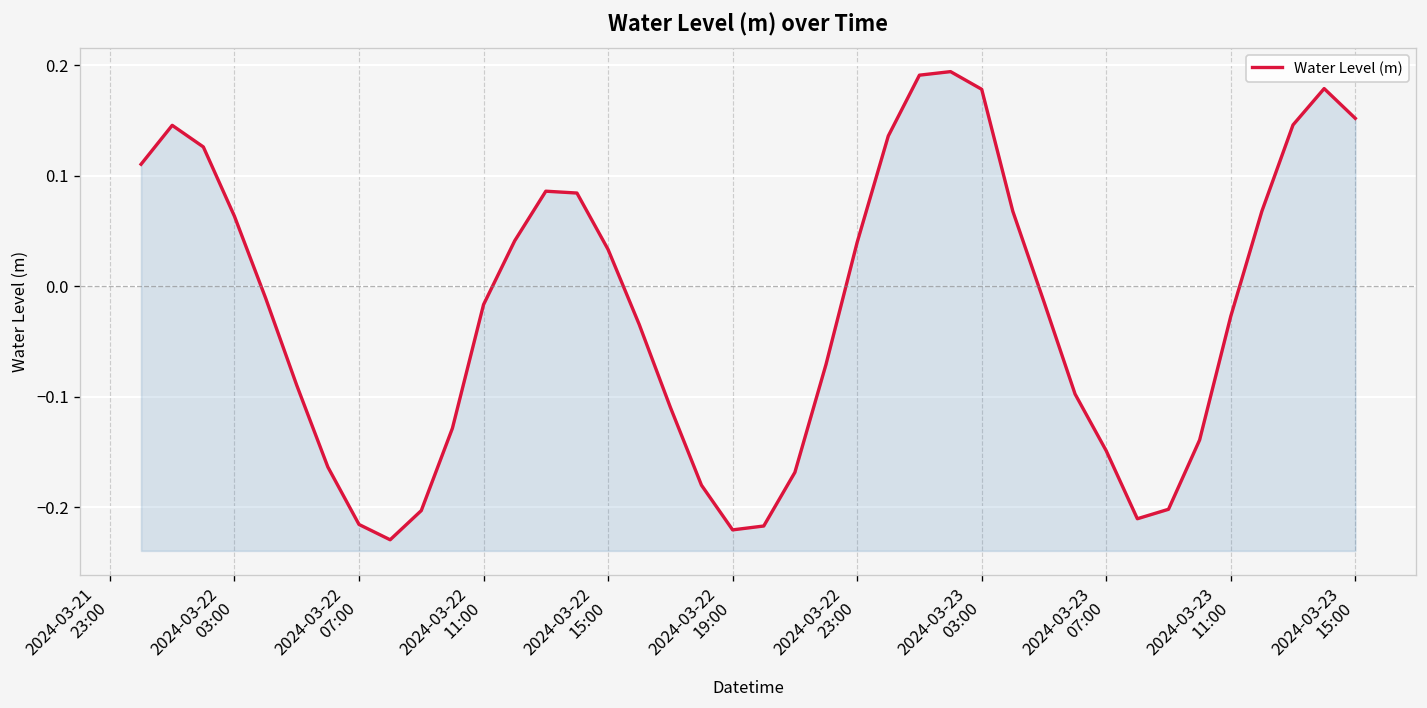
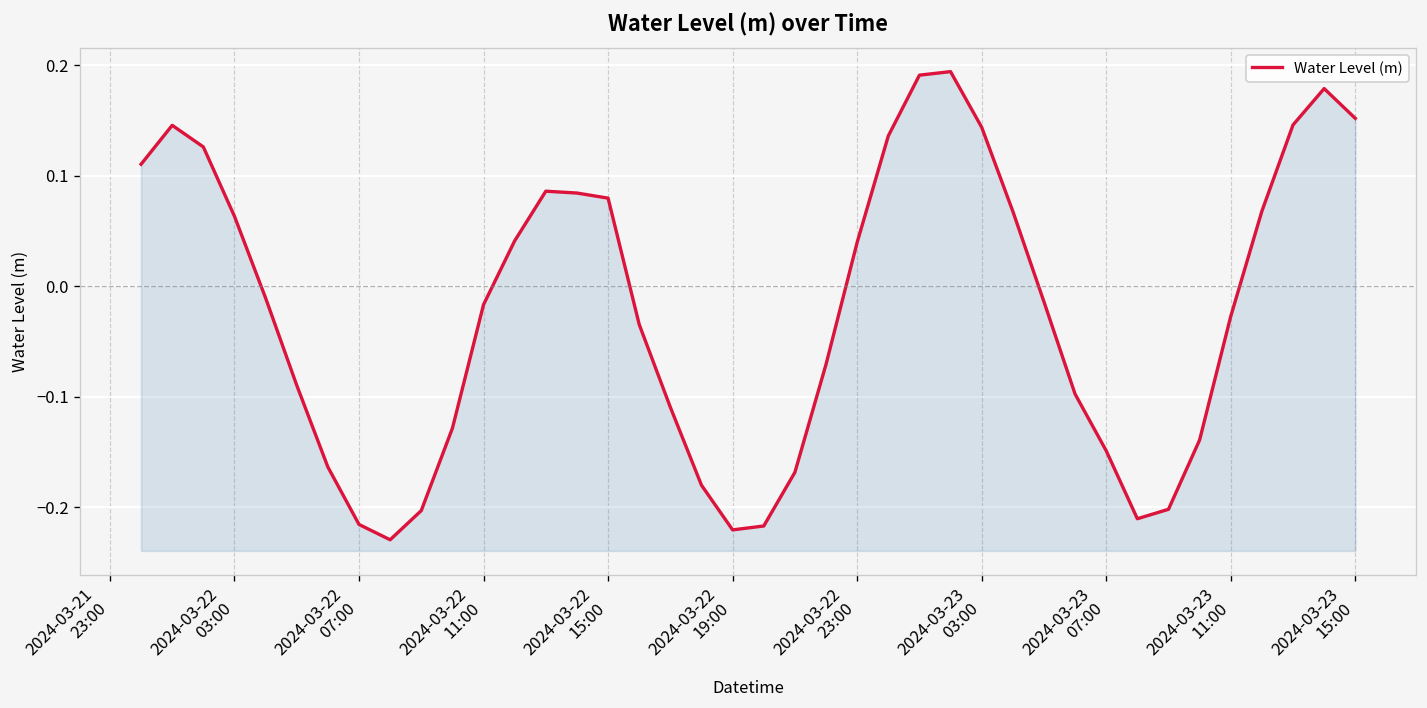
2024-03-22 15:00: 0.03 -> 0.08
2024-03-23 03:00: 0.18 -> 0.14
